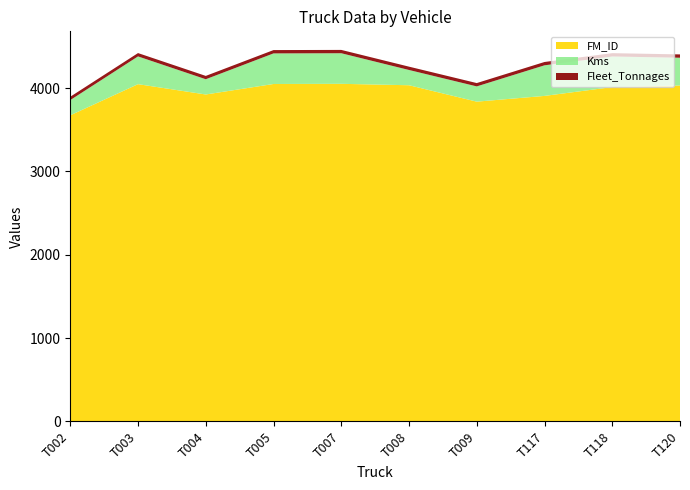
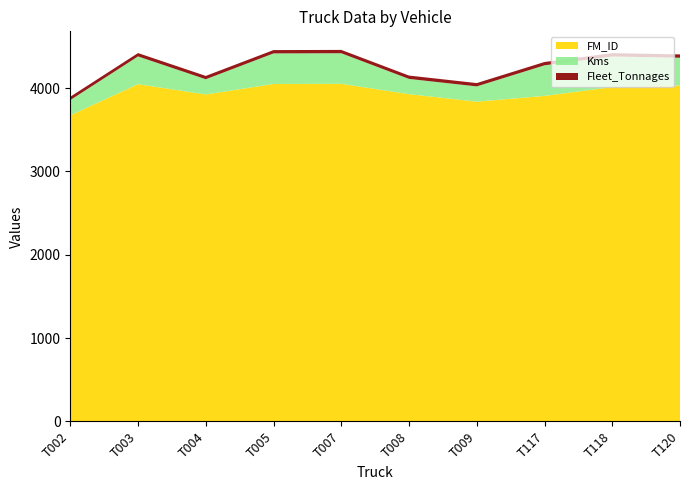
FM_ID, T008: 4000 -> 3900
